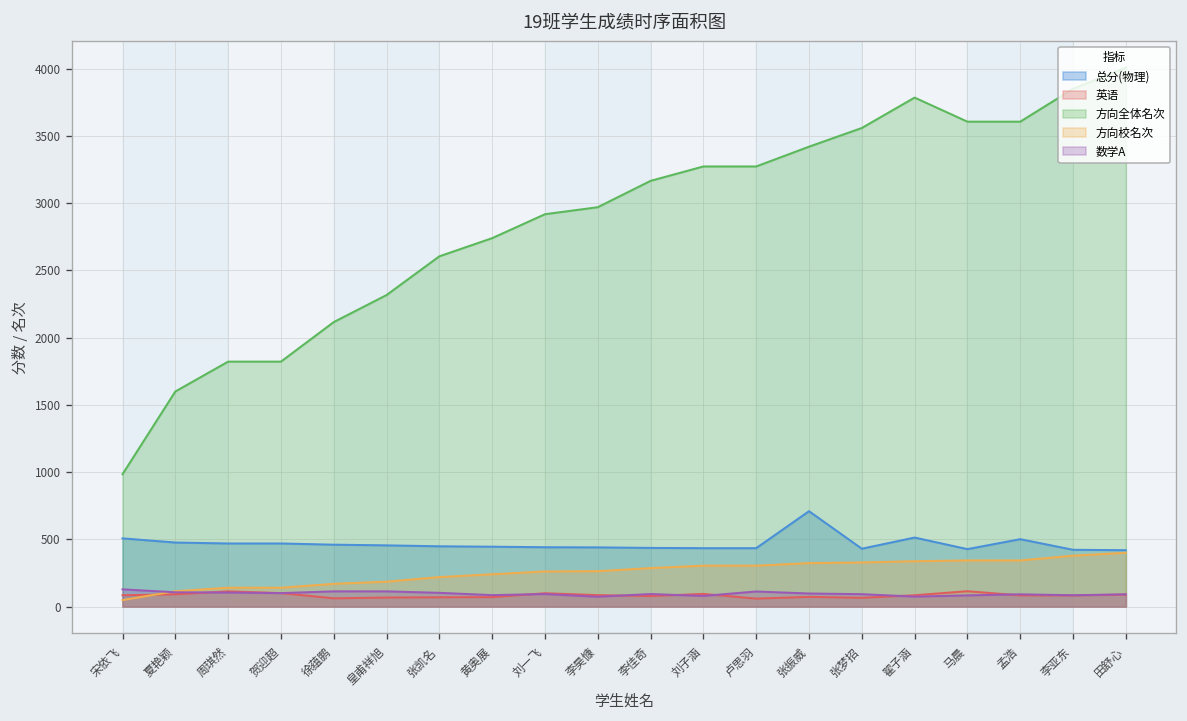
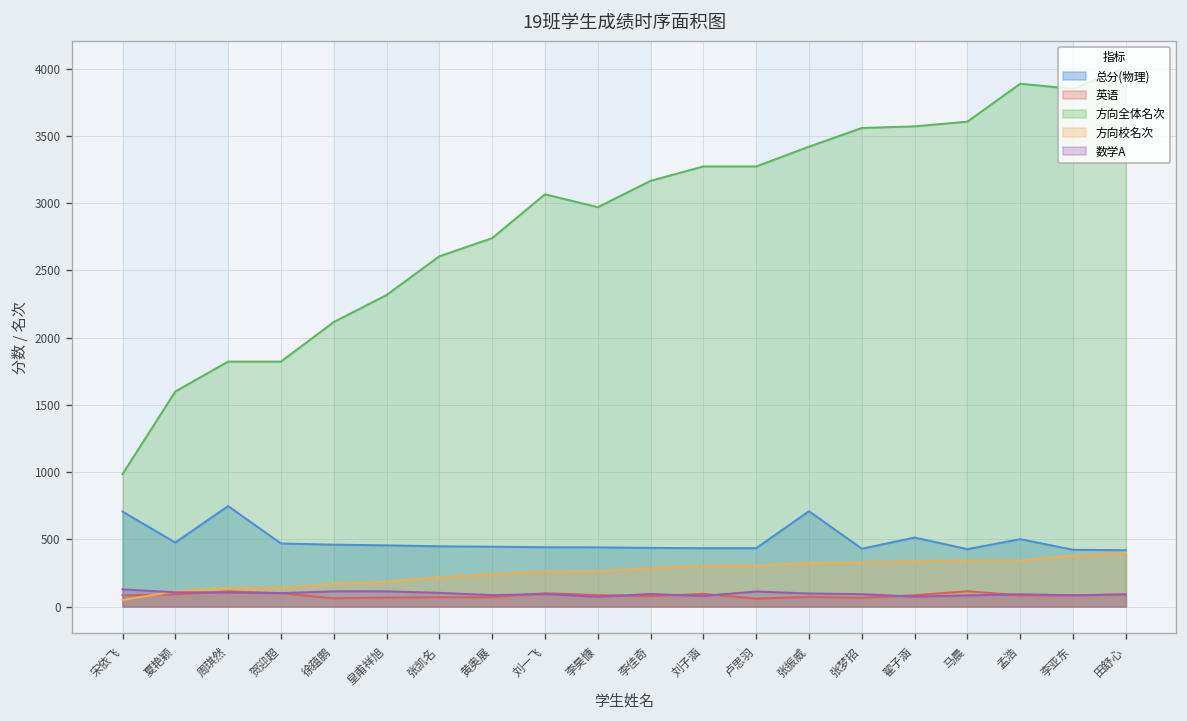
总分(物理), 宋依飞: 510 -> 710
总分(物理), 周琪然: 470 -> 750
方向全体名次, 刘一飞: 2920 -> 3070
方向全体名次, 翟子涵: 3780 -> 3570
方向全体名次, 孟浩: 3610 -> 3890
